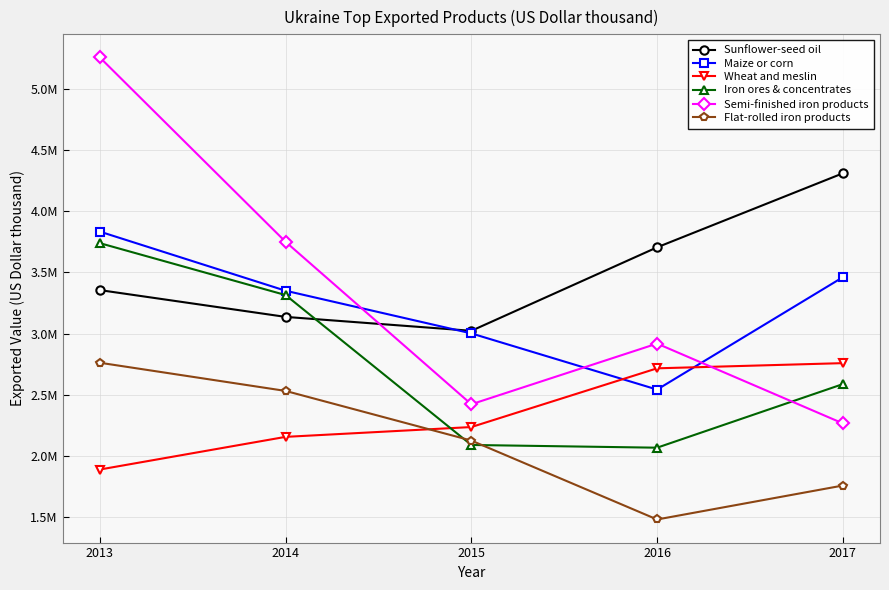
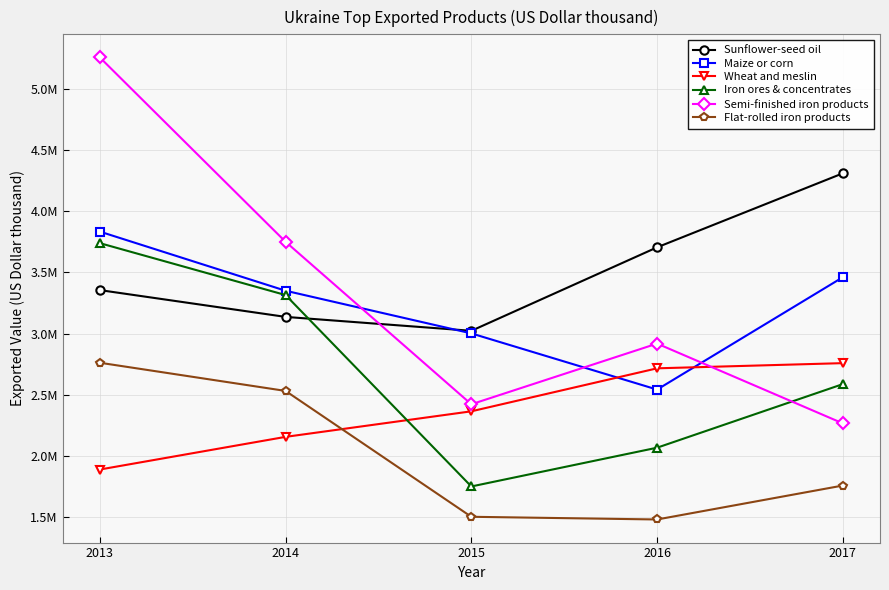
Wheat and meslin, 2015: 2240000 -> 2370000
Iron ores & concentrates, 2015: 2090000 -> 1750000
Flat-rolled iron products, 2015: 2130000 -> 1510000
